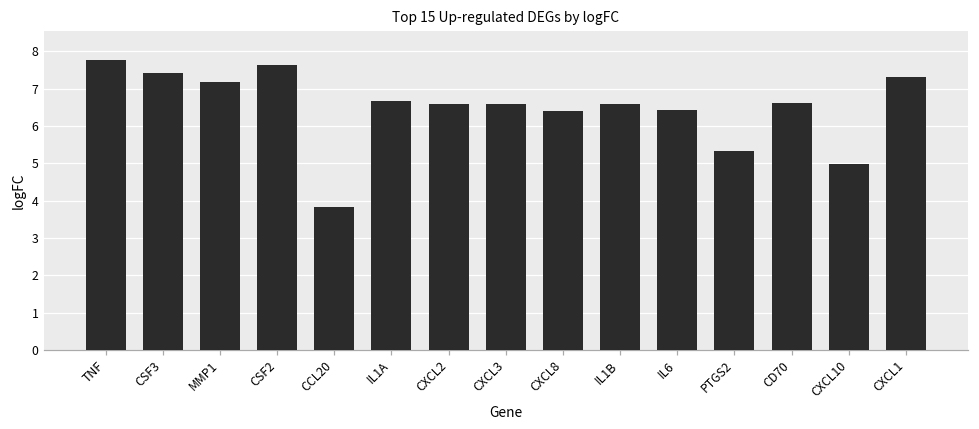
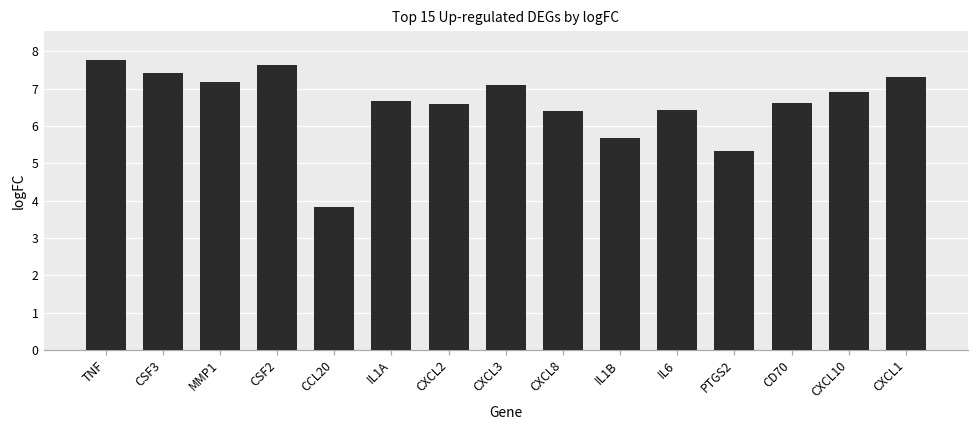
CXCL3: 6.6 -> 7.1
IL1B: 6.6 -> 5.7
CXCL10: 5.0 -> 6.9
